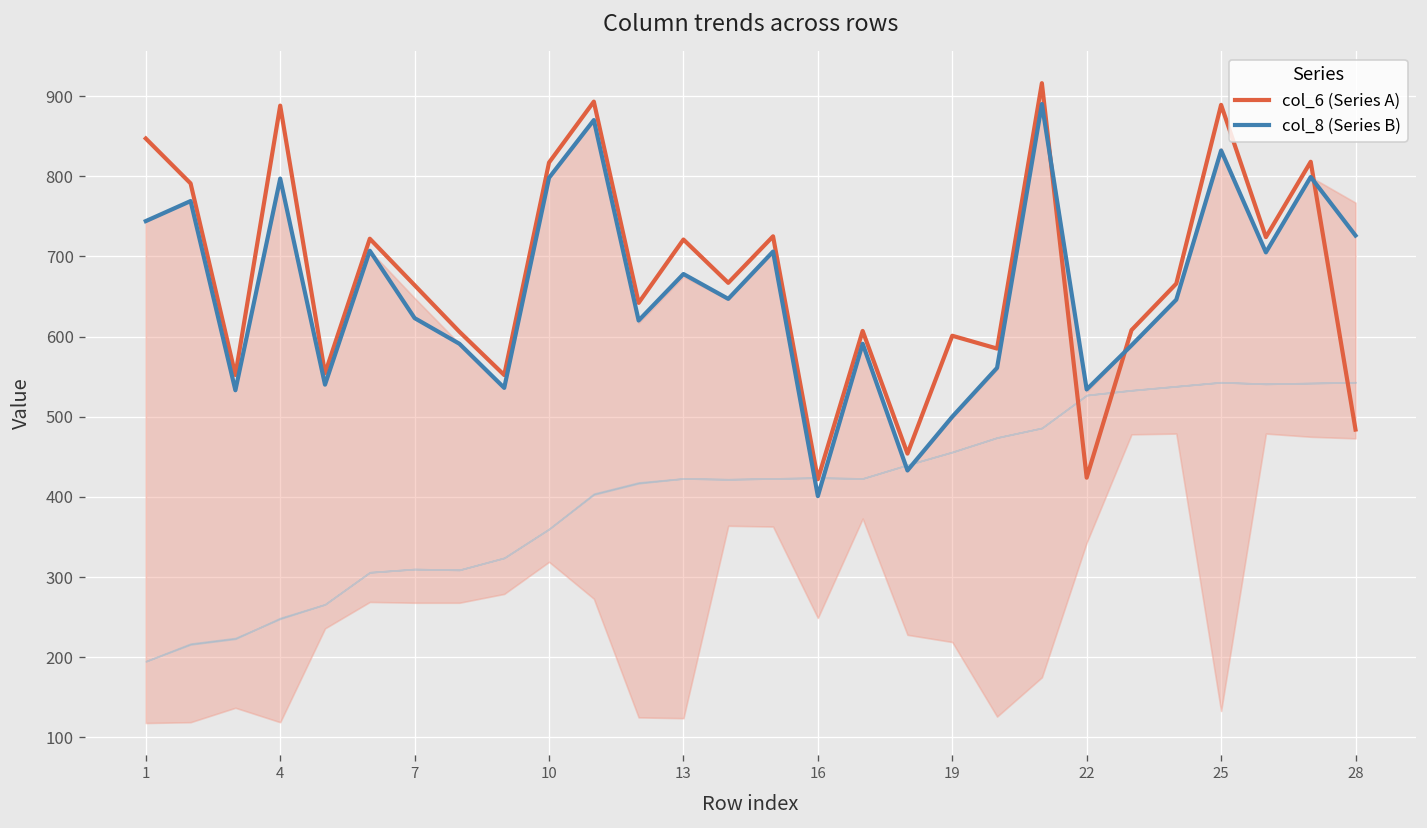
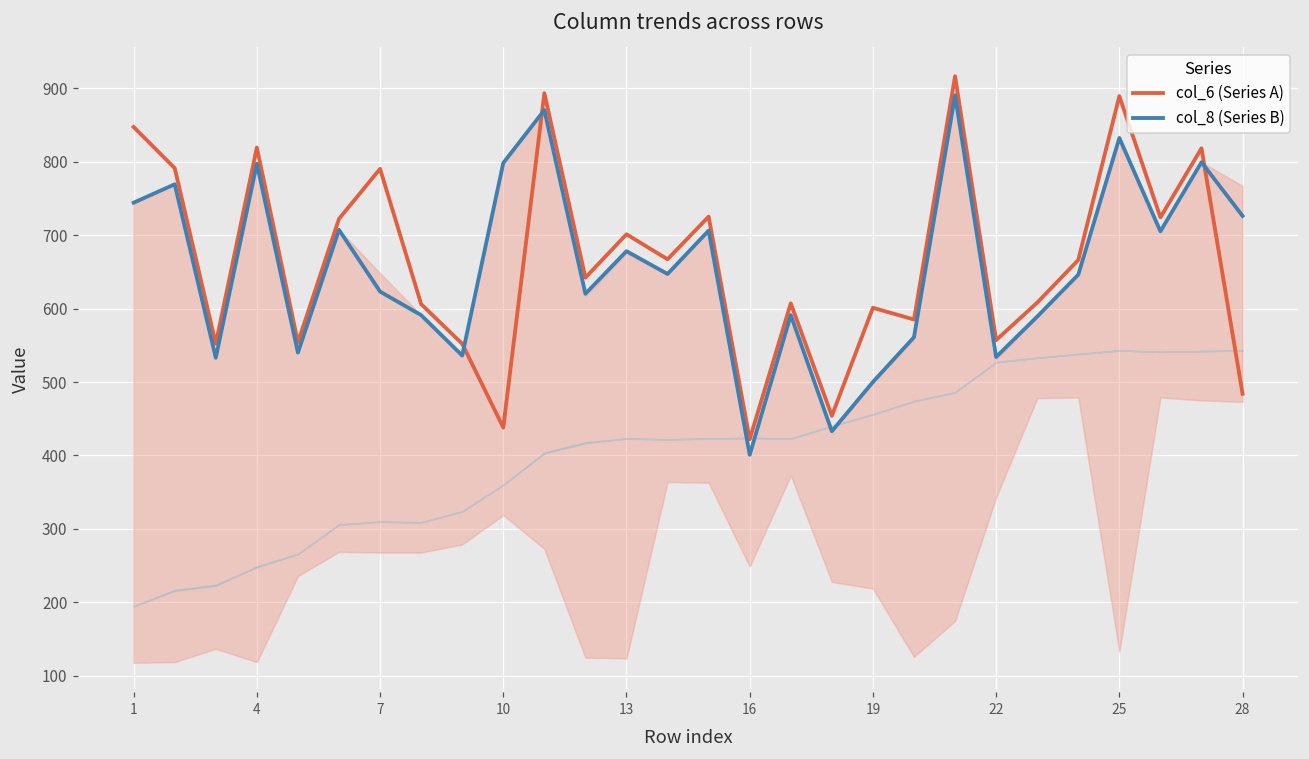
col_6 (Series A), 4: 890 -> 820
col_6 (Series A), 7: 660 -> 790
col_6 (Series A), 10: 820 -> 440
col_6 (Series A), 13: 720 -> 700
col_6 (Series A), 22: 420 -> 560
